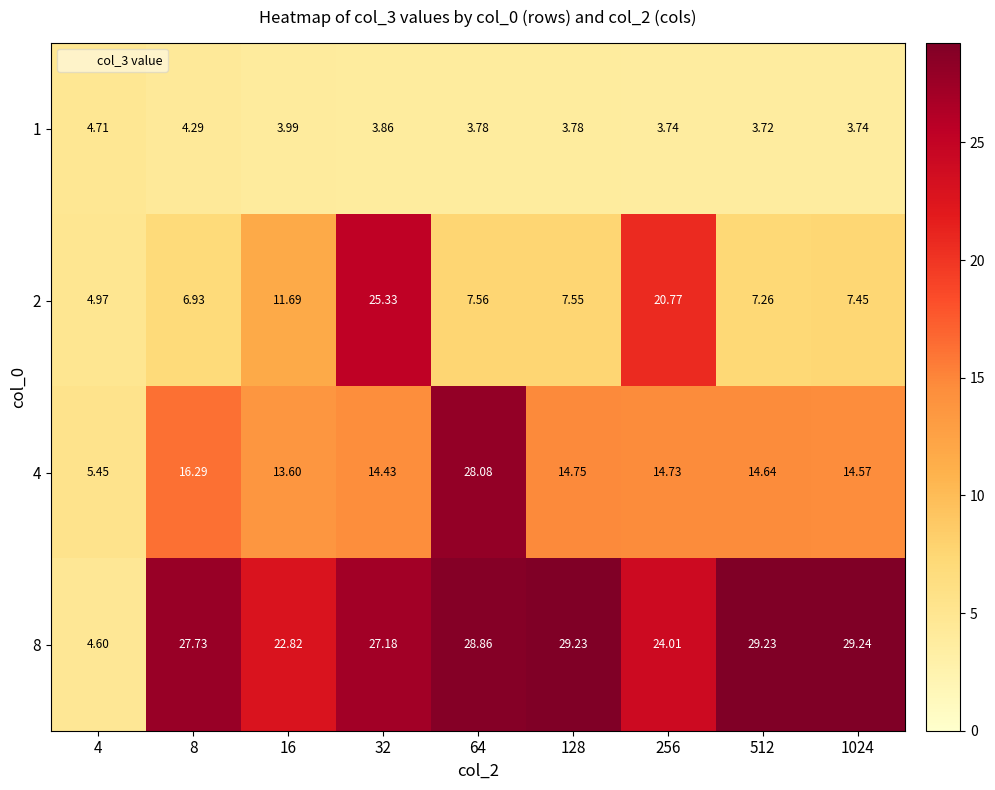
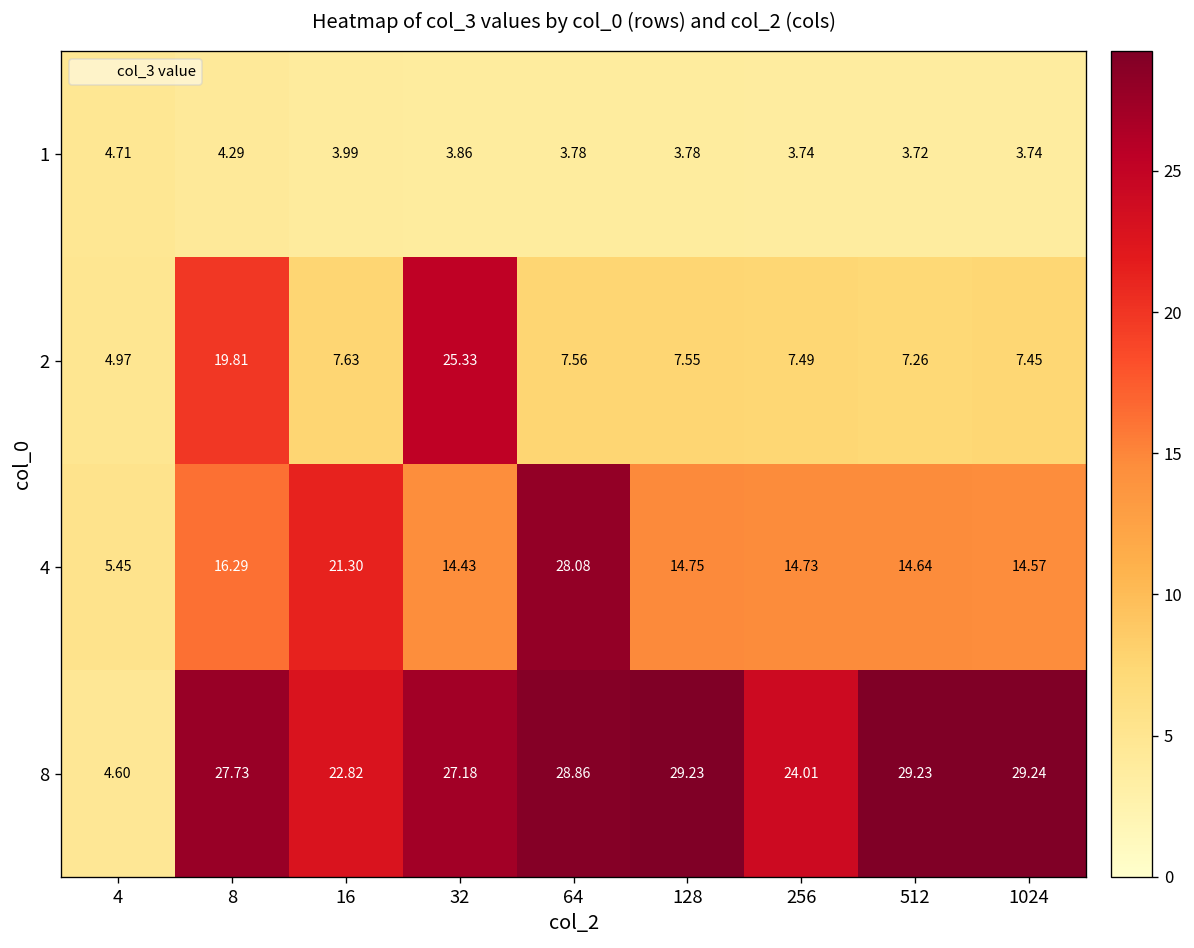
2, 8: 6.93 -> 19.81
2, 16: 11.69 -> 7.63
2, 256: 20.77 -> 7.49
4, 16: 13.60 -> 21.30
